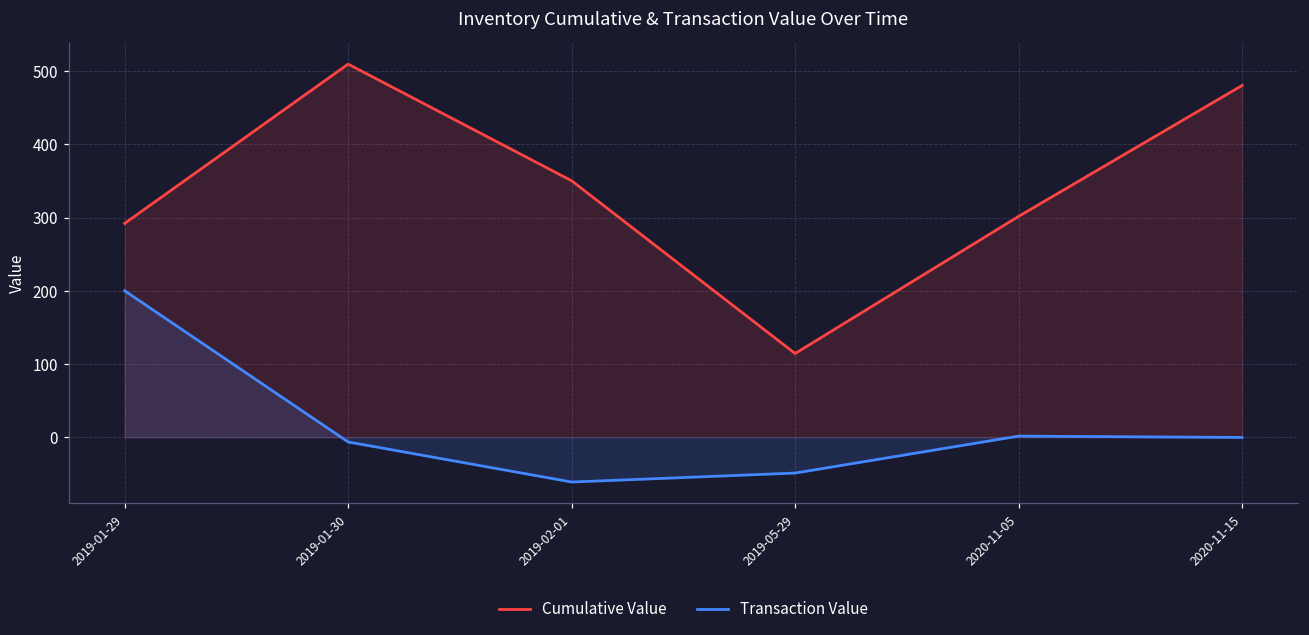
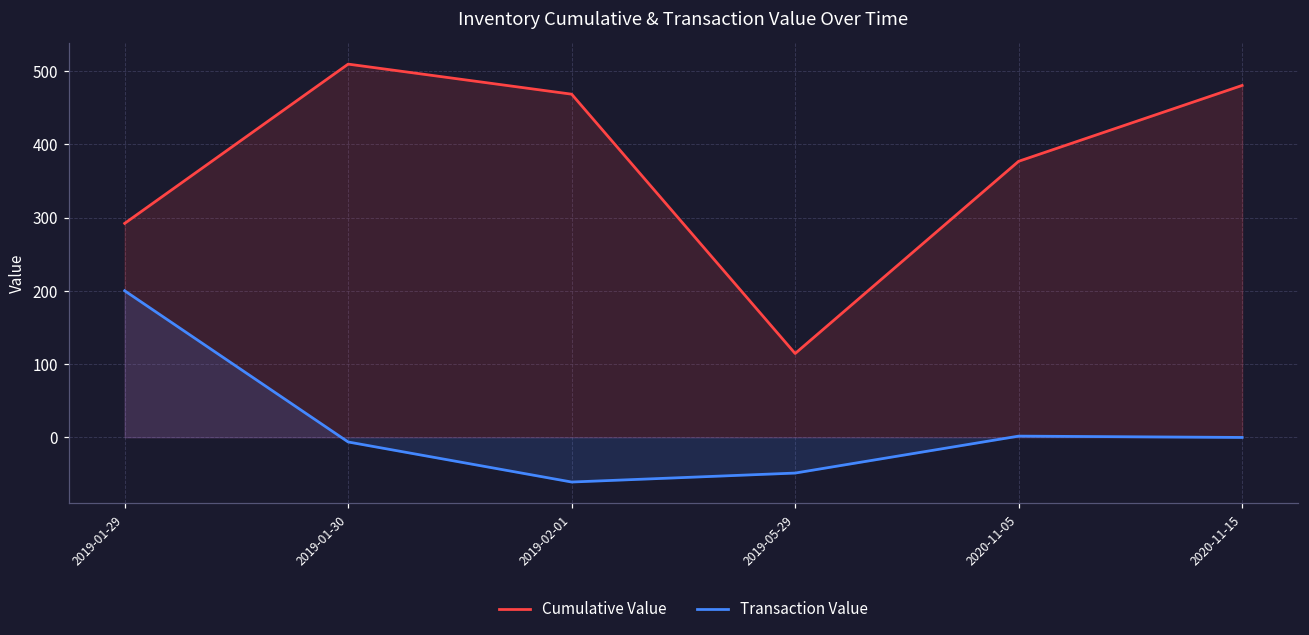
Cumulative Value, 2019-02-01: 350 -> 470
Cumulative Value, 2020-11-05: 300 -> 380
